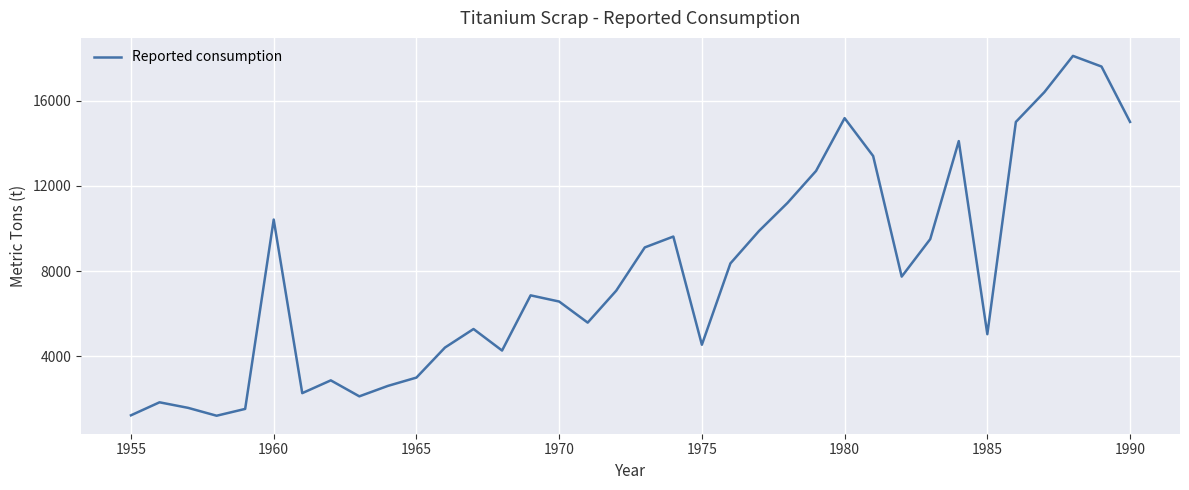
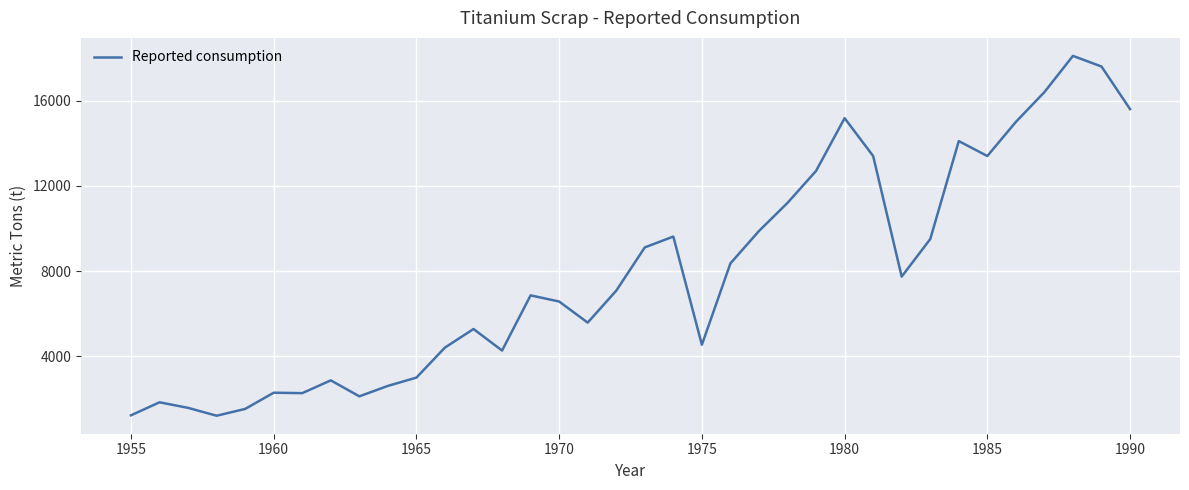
1960: 10400 -> 2300
1985: 5000 -> 13400
1990: 15000 -> 15600
